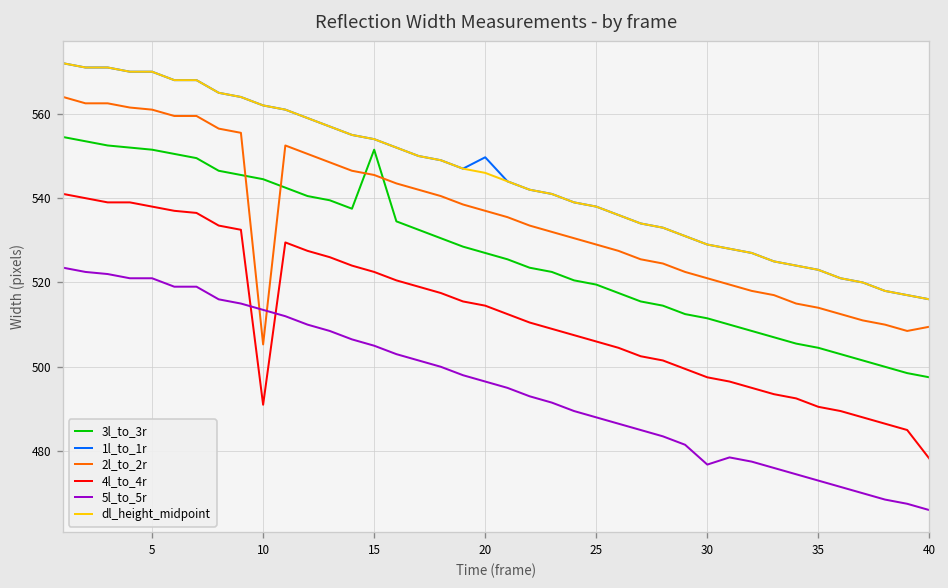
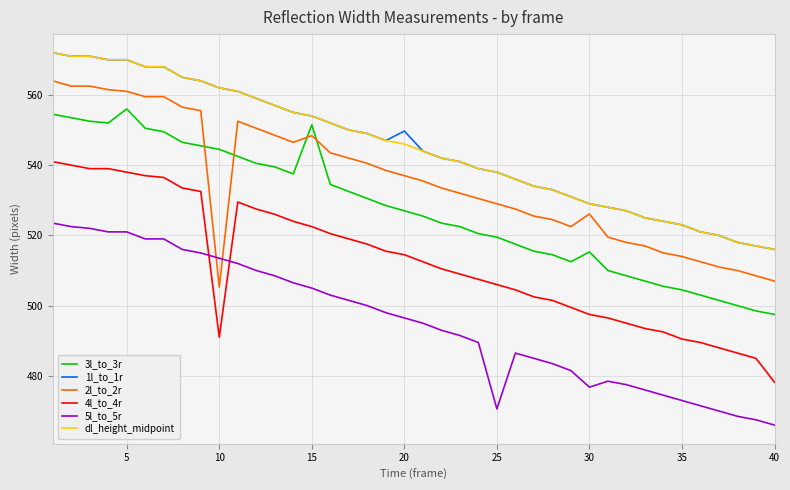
3l_to_3r, 5: 552 -> 556
2l_to_2r, 15: 546 -> 548
5l_to_5r, 25: 488 -> 471
3l_to_3r, 30: 512 -> 515
2l_to_2r, 30: 521 -> 526
2l_to_2r, 40: 510 -> 507
